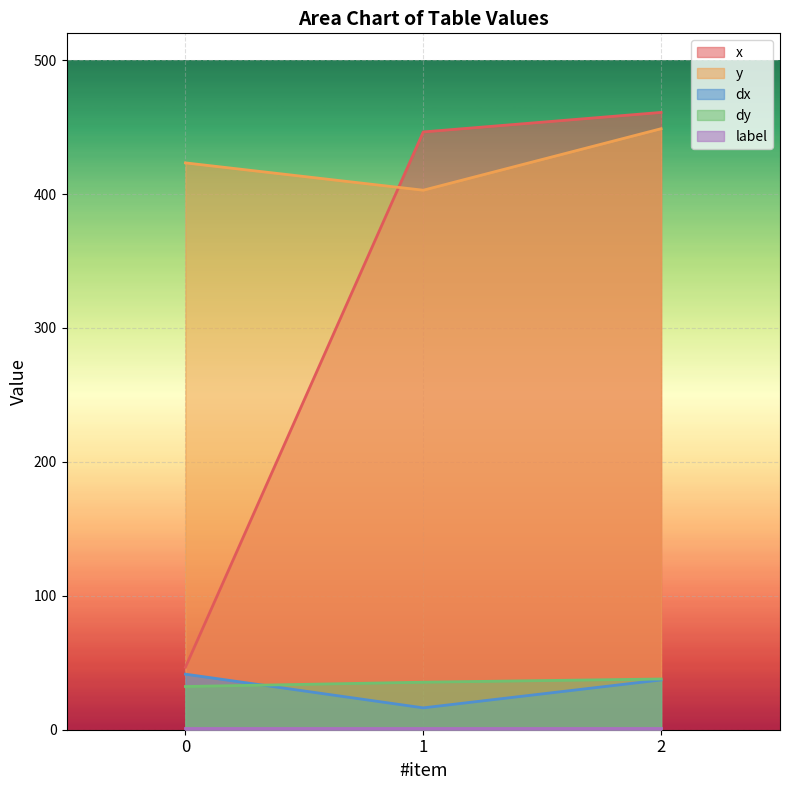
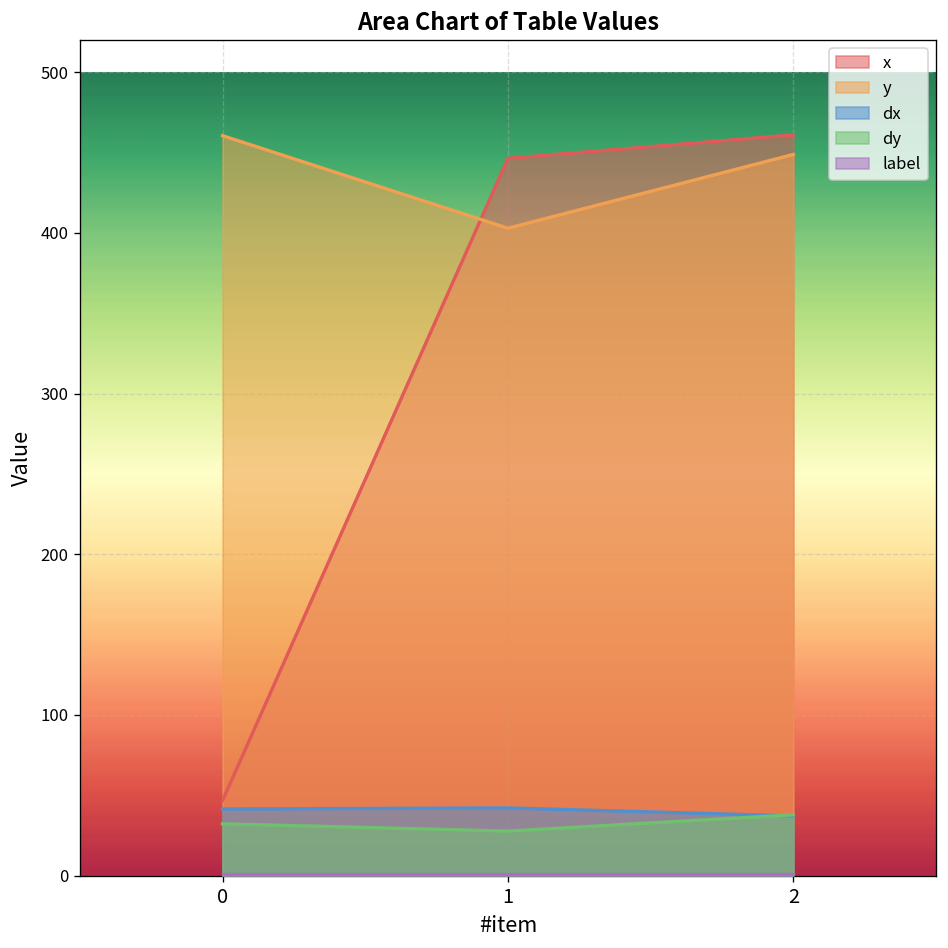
y, 0: 423 -> 460
dx, 1: 16 -> 42
dy, 1: 35 -> 28
